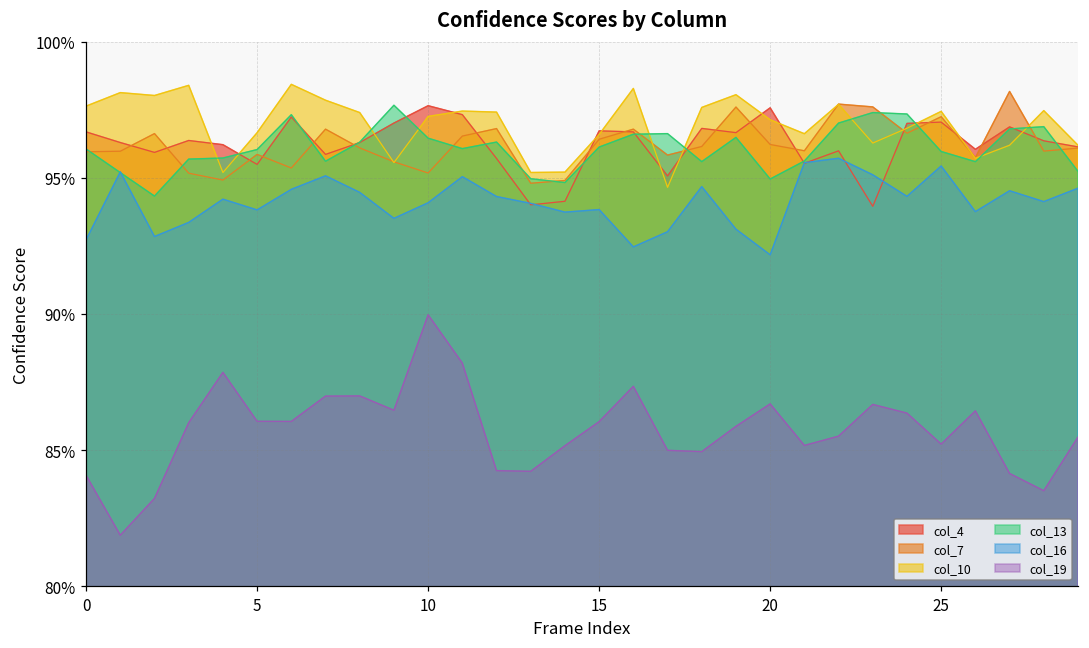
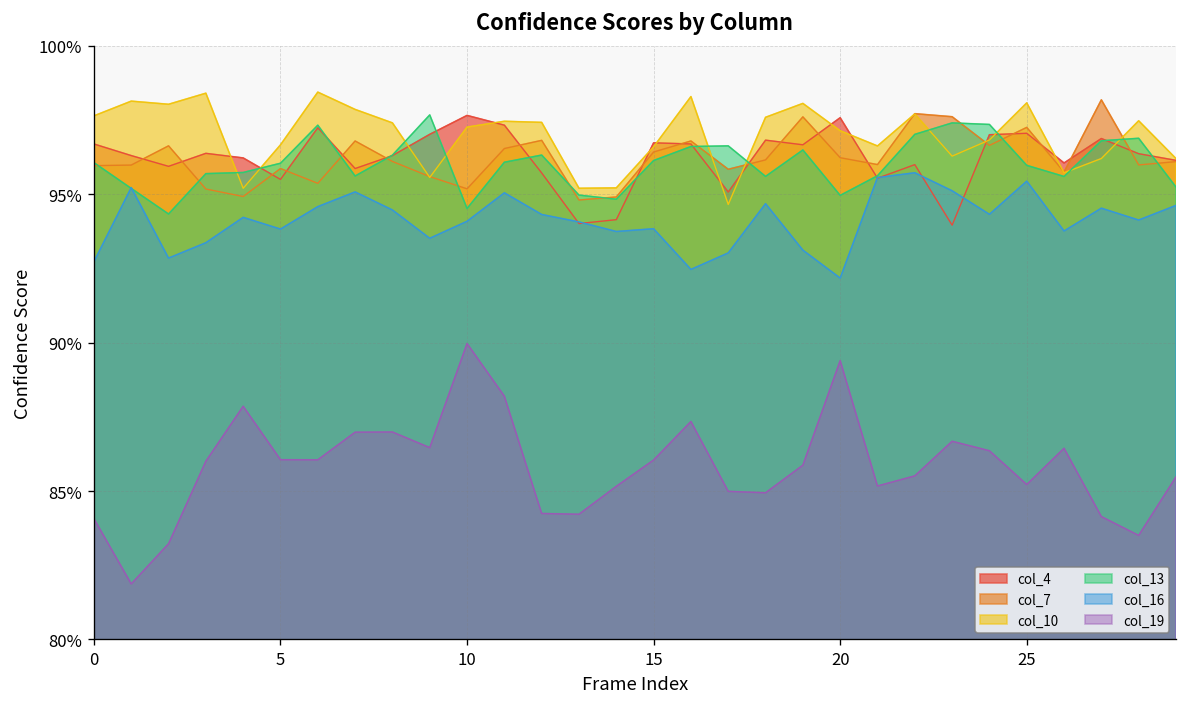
col_13, 10: 96.5% -> 94.5%
col_19, 20: 86.7% -> 89.4%
col_10, 25: 97.4% -> 98.1%
